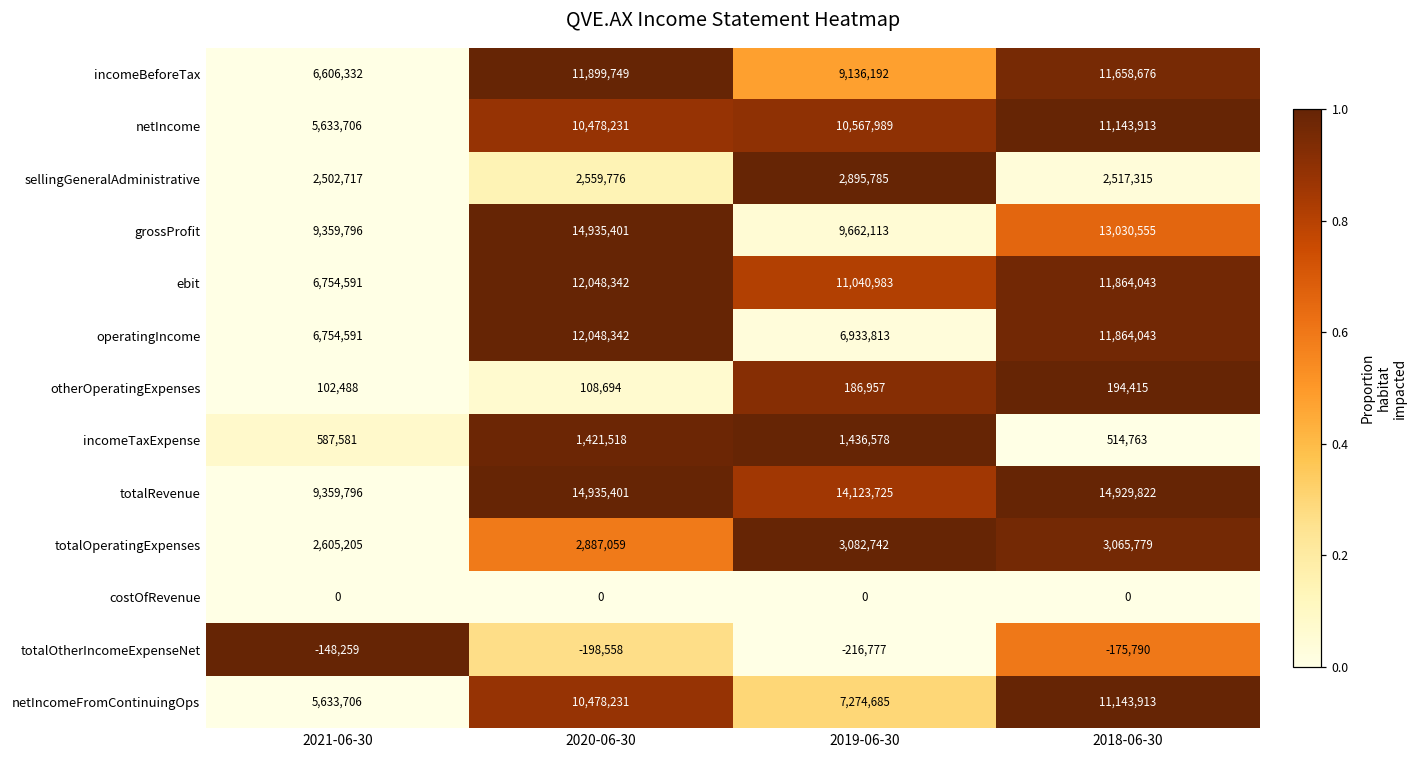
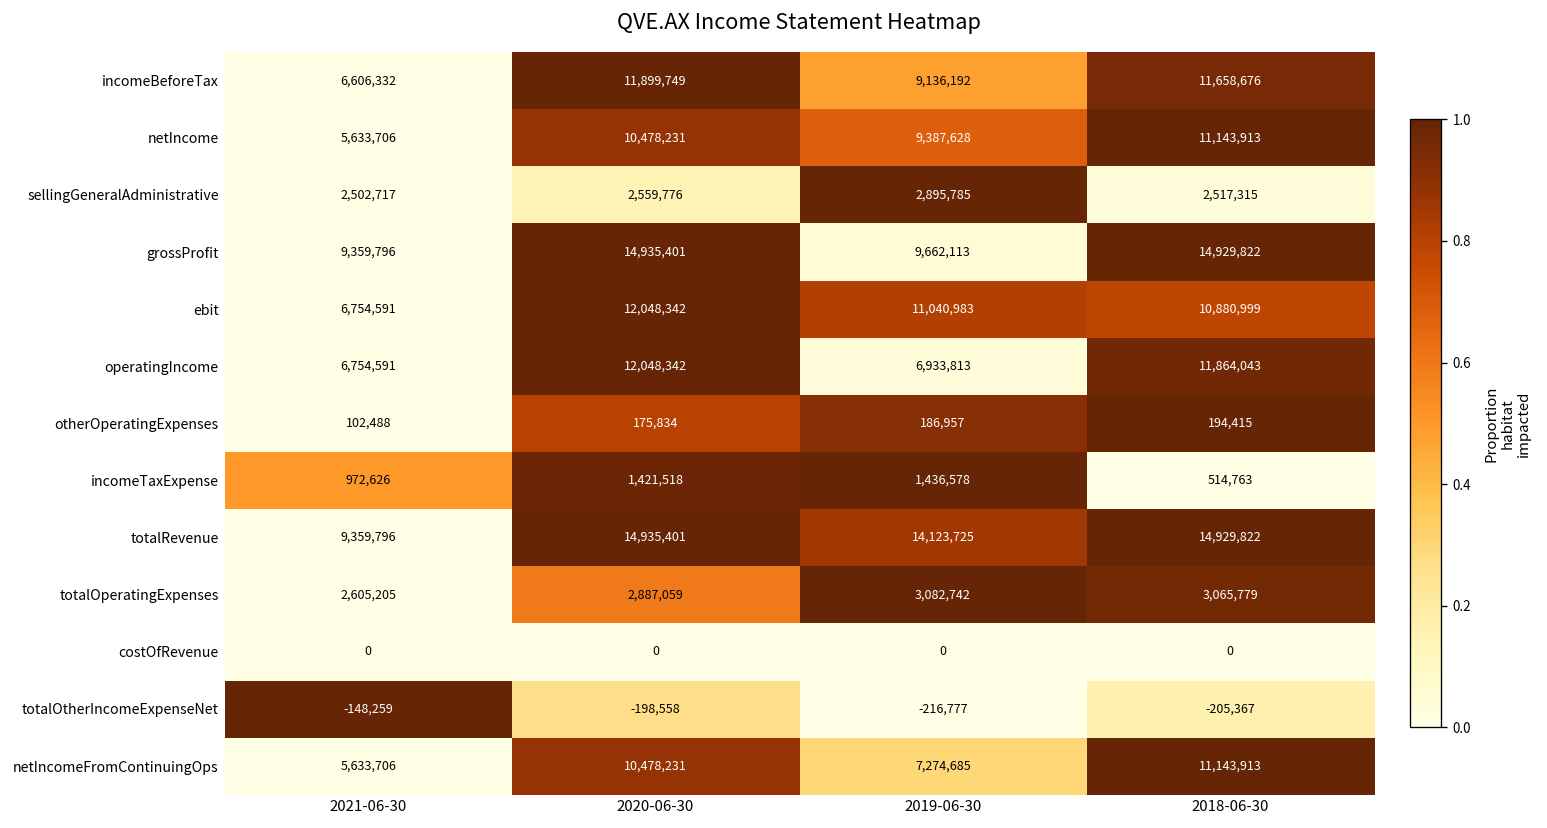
netIncome, 2019-06-30: 10,567,989 -> 9,387,628
grossProfit, 2018-06-30: 13,030,555 -> 14,929,822
ebit, 2018-06-30: 11,864,043 -> 10,880,999
otherOperatingExpenses, 2020-06-30: 108,694 -> 175,834
incomeTaxExpense, 2021-06-30: 587,581 -> 972,626
totalOtherIncomeExpenseNet, 2018-06-30: -175,790 -> -205,367
